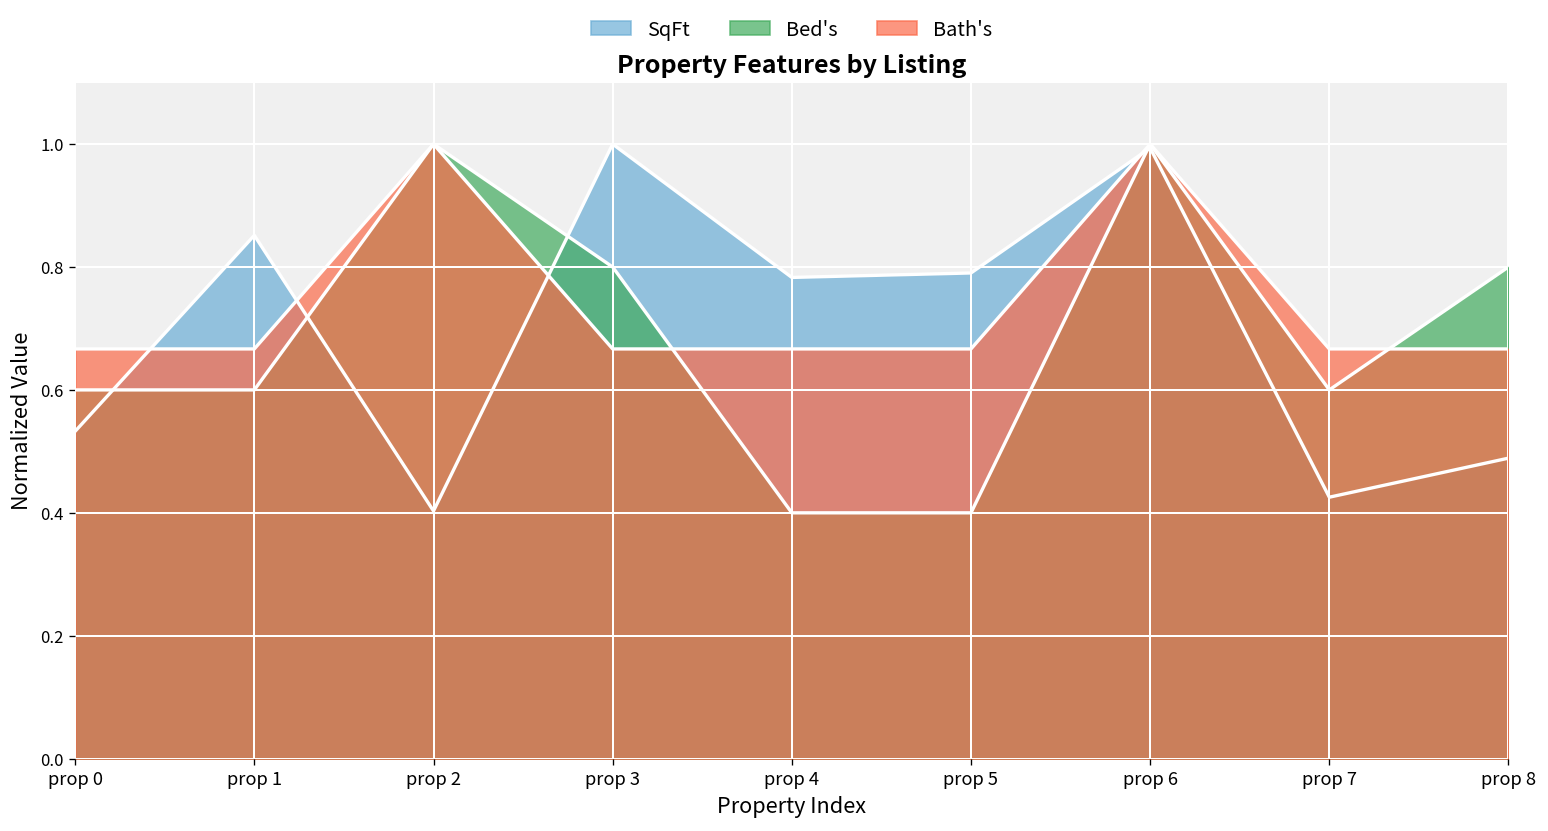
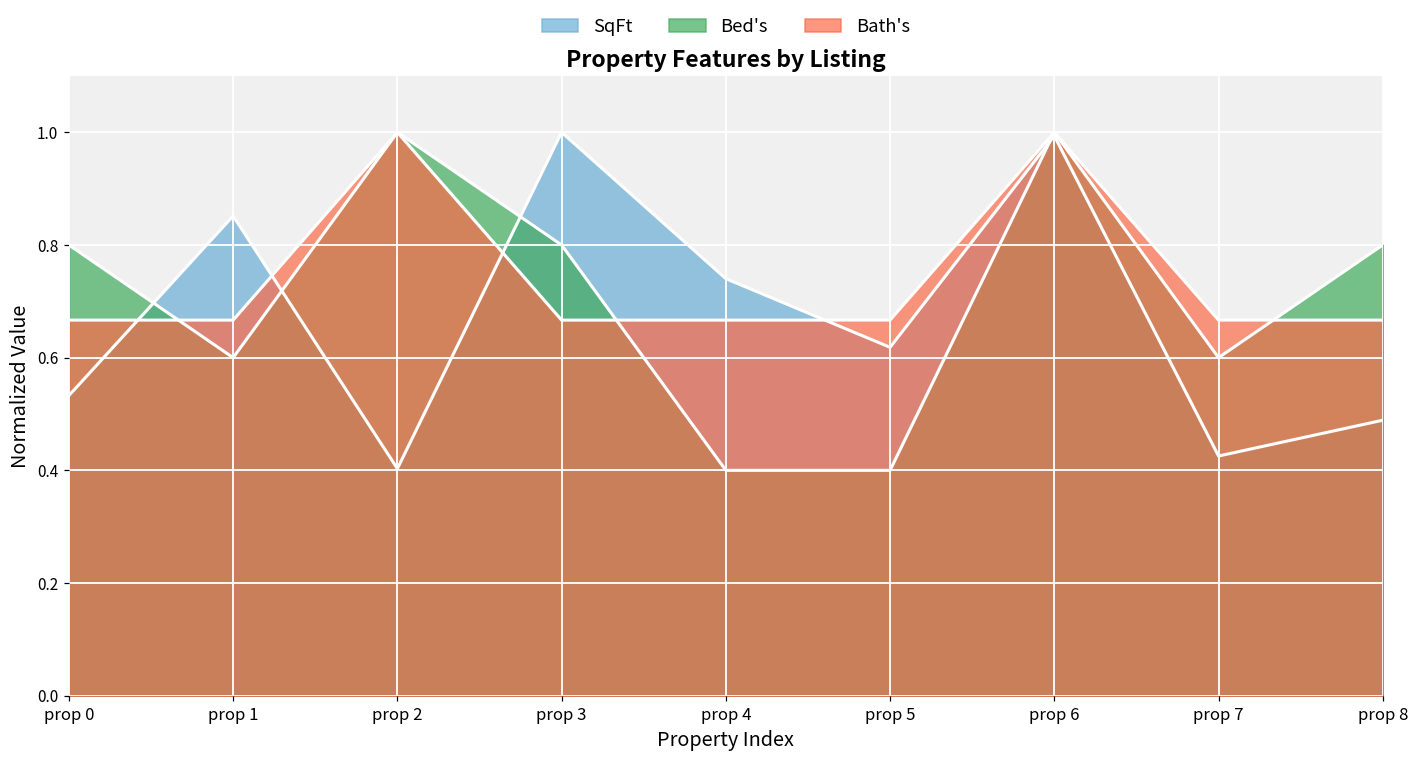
Bed's, prop 0: 0.60 -> 0.80
SqFt, prop 4: 0.78 -> 0.74
SqFt, prop 5: 0.79 -> 0.62
